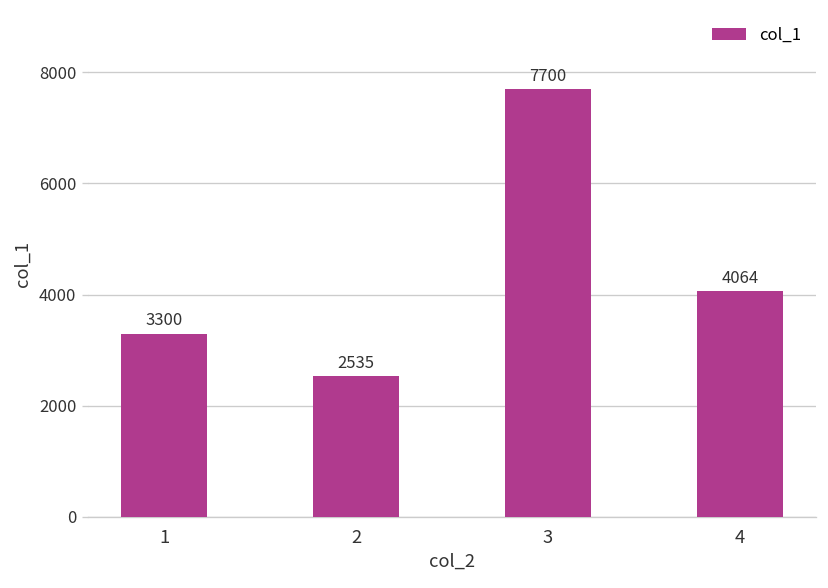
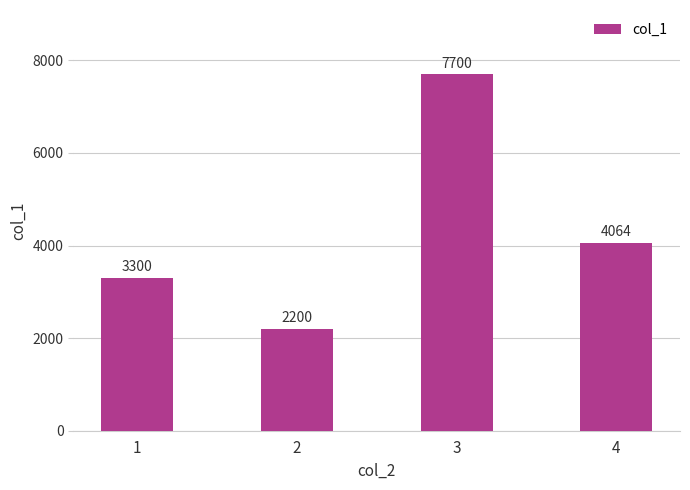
2: 2535 -> 2200
